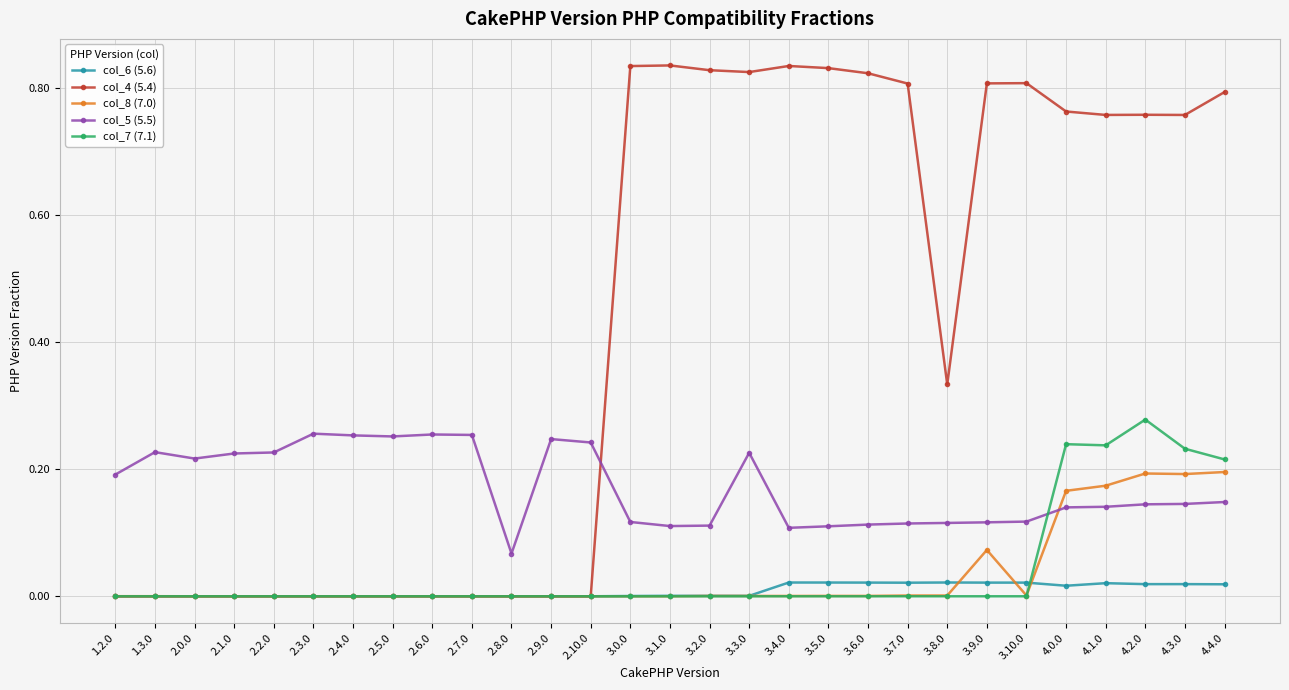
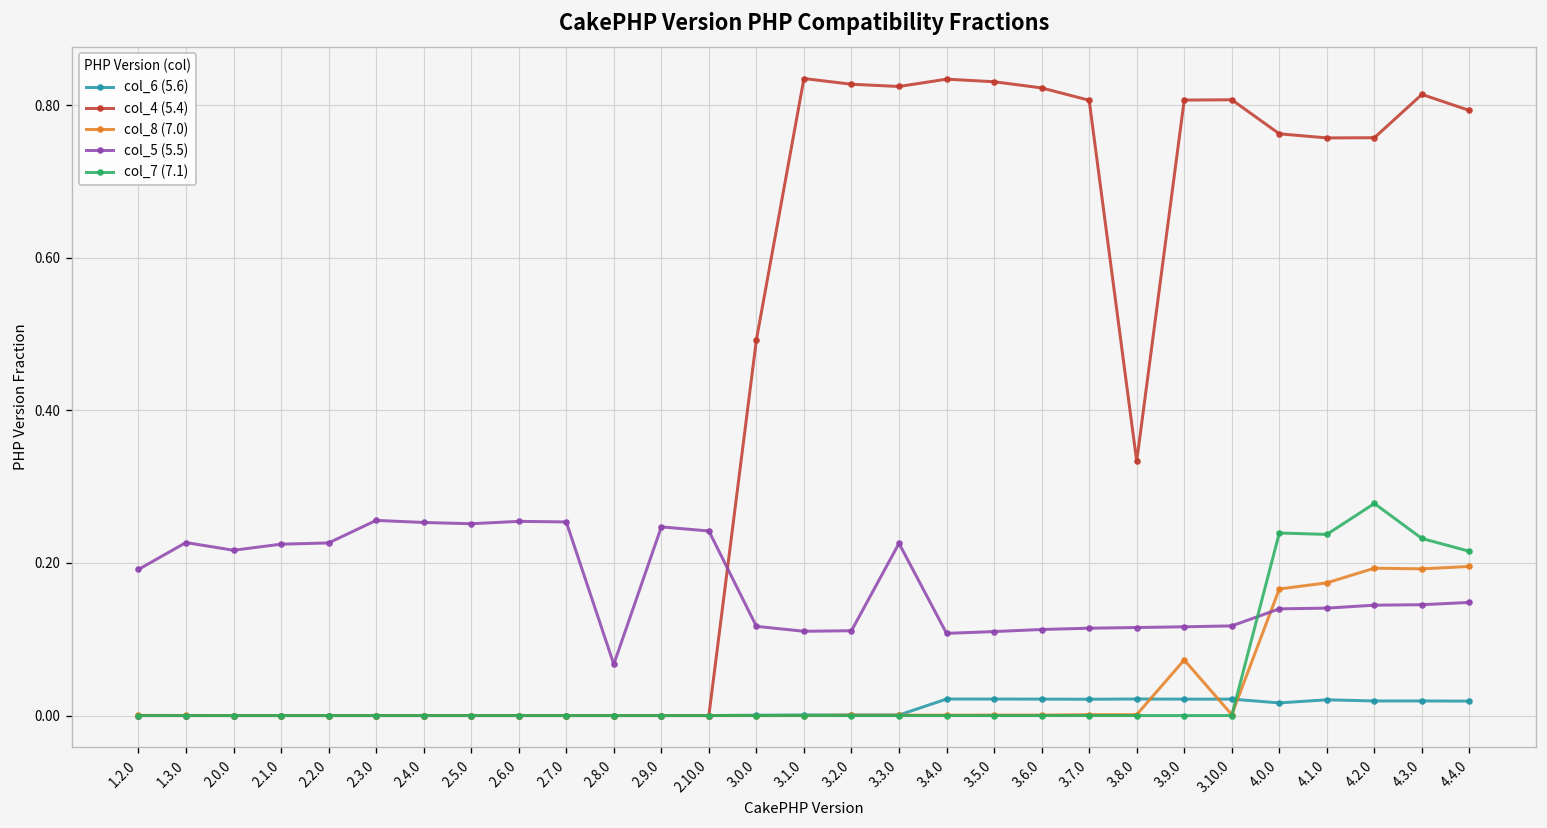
col_4 (5.4), 3.0.0: 0.83 -> 0.49
col_4 (5.4), 4.3.0: 0.76 -> 0.81
